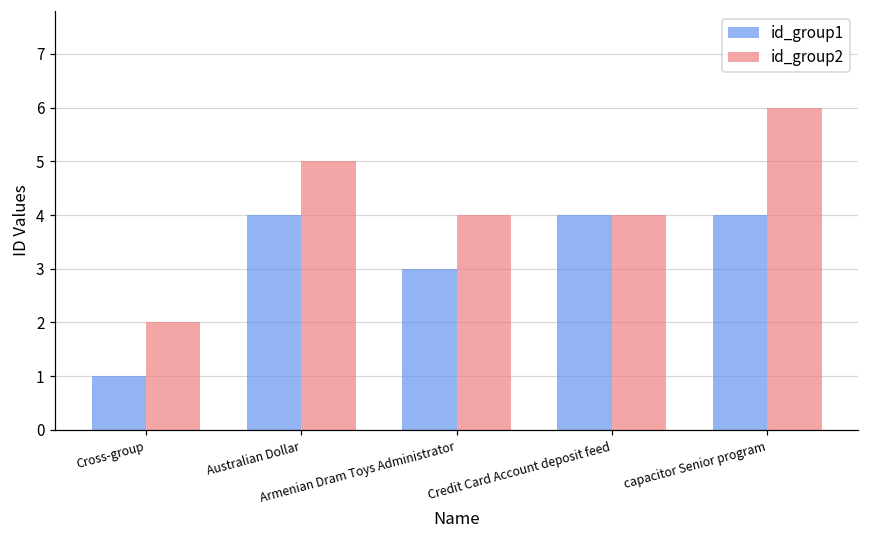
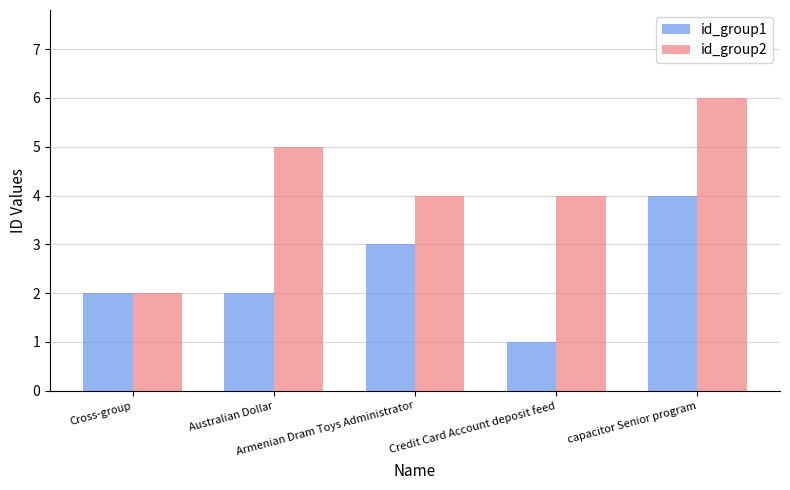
id_group1, Cross-group: 1 -> 2
id_group1, Australian Dollar: 4 -> 2
id_group1, Credit Card Account deposit feed: 4 -> 1
